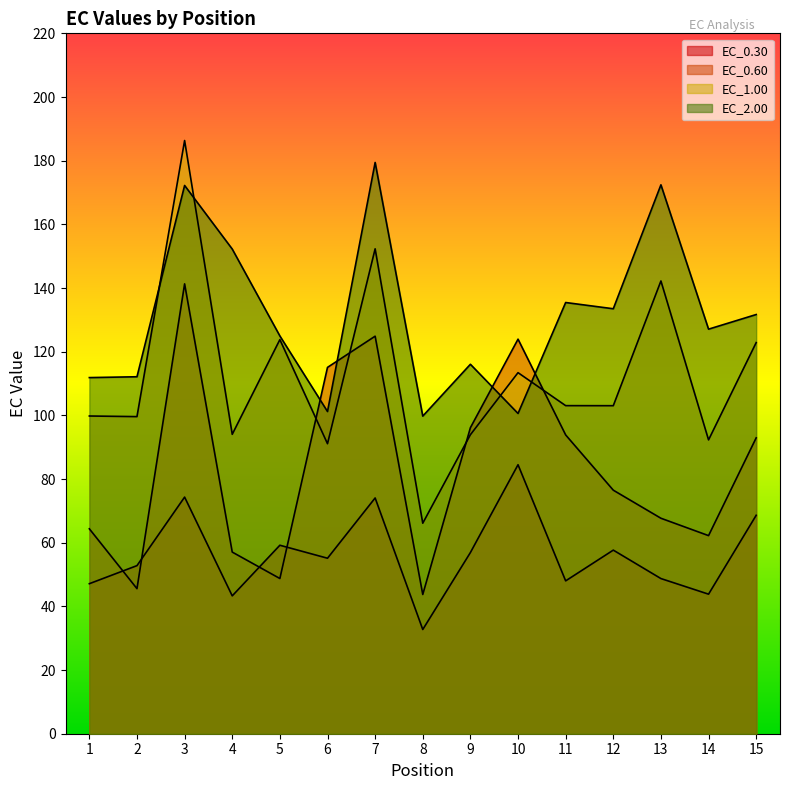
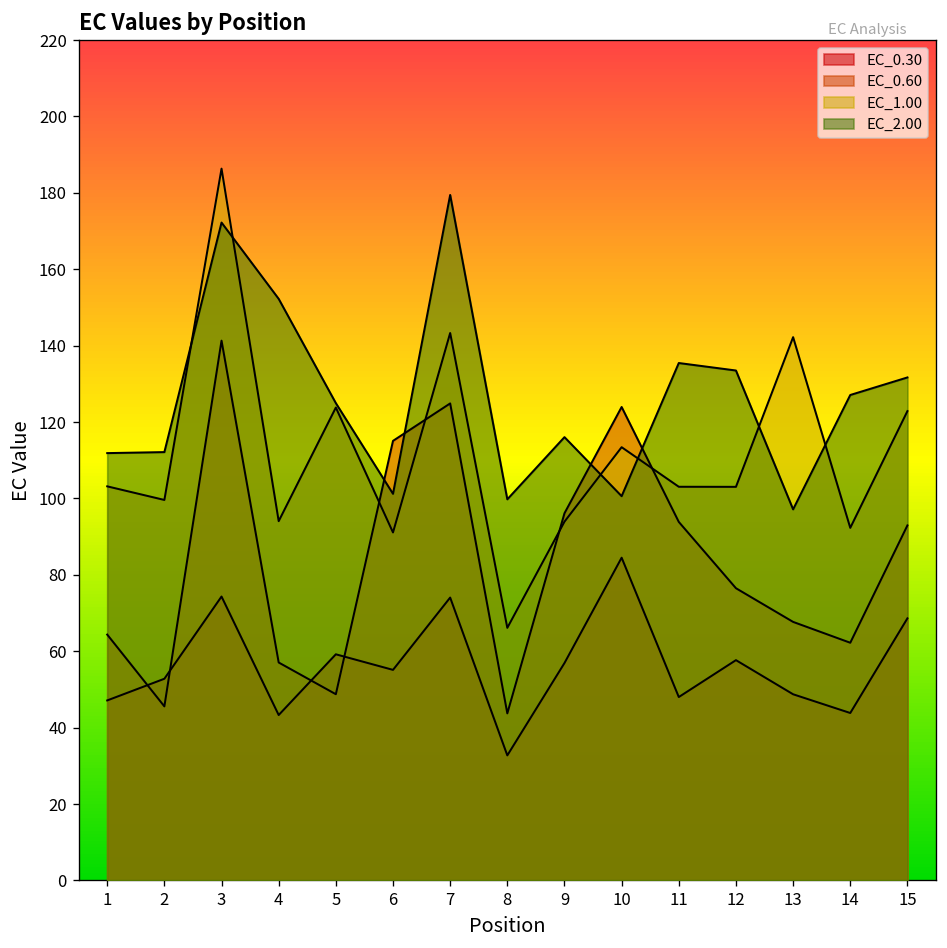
EC_1.00, 1: 100 -> 103
EC_1.00, 7: 152 -> 143
EC_2.00, 13: 172 -> 97
